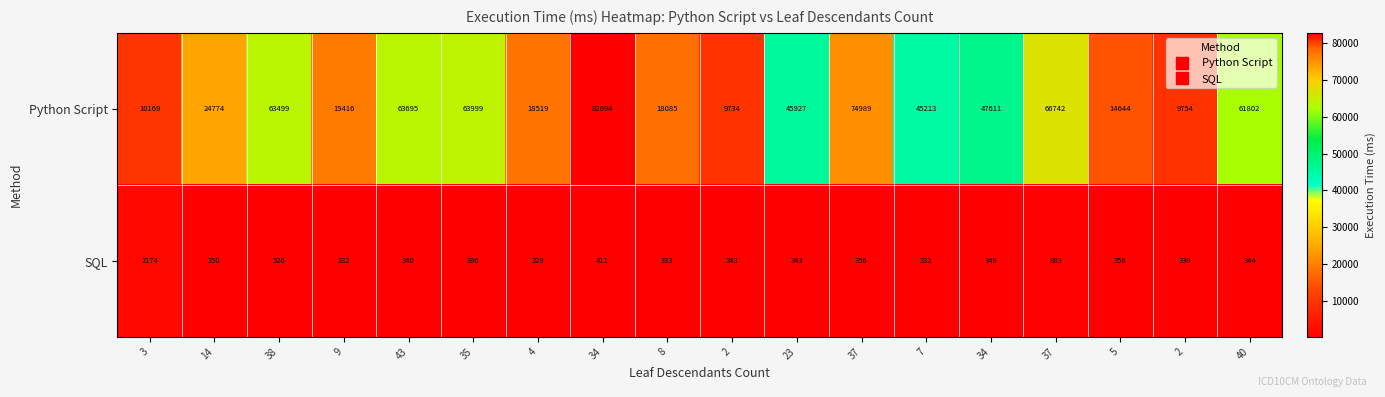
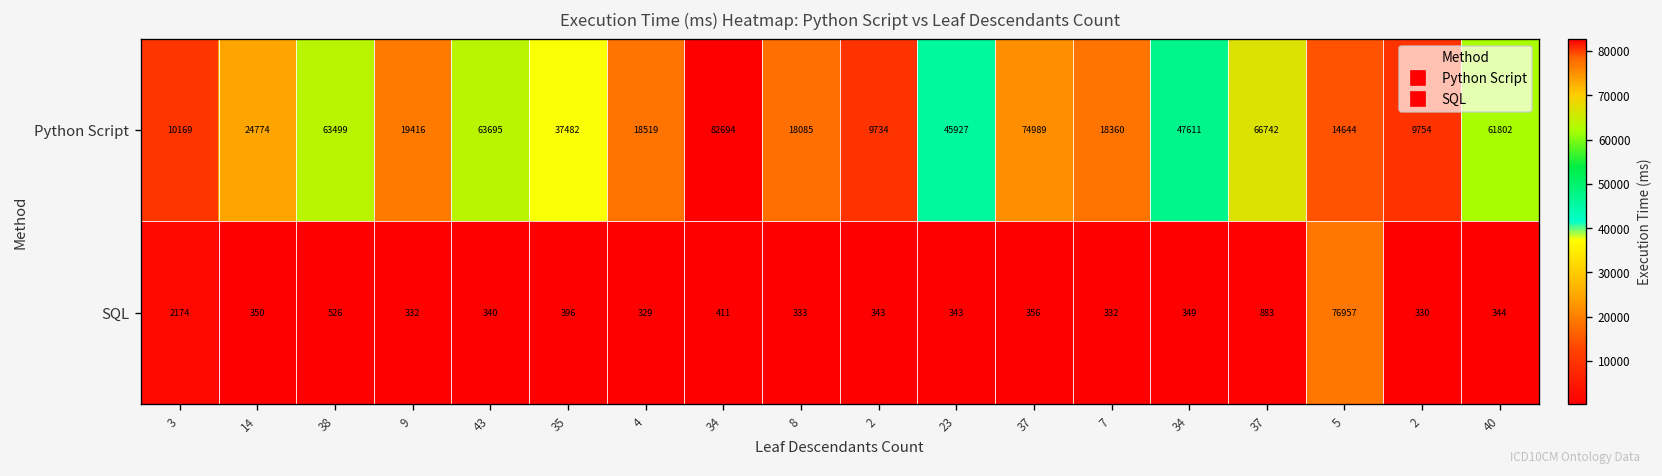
Python Script, 35: 63999 -> 37482
Python Script, 7: 45213 -> 18360
SQL, 5: 358 -> 76957
